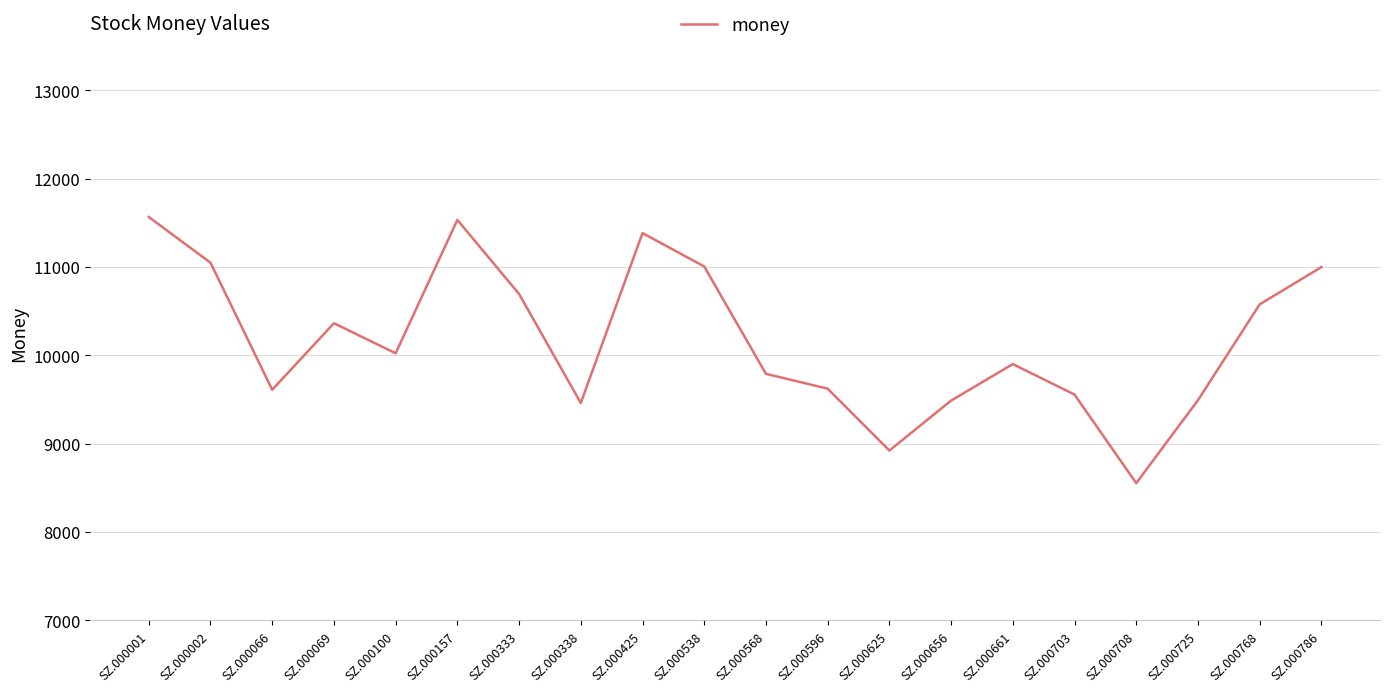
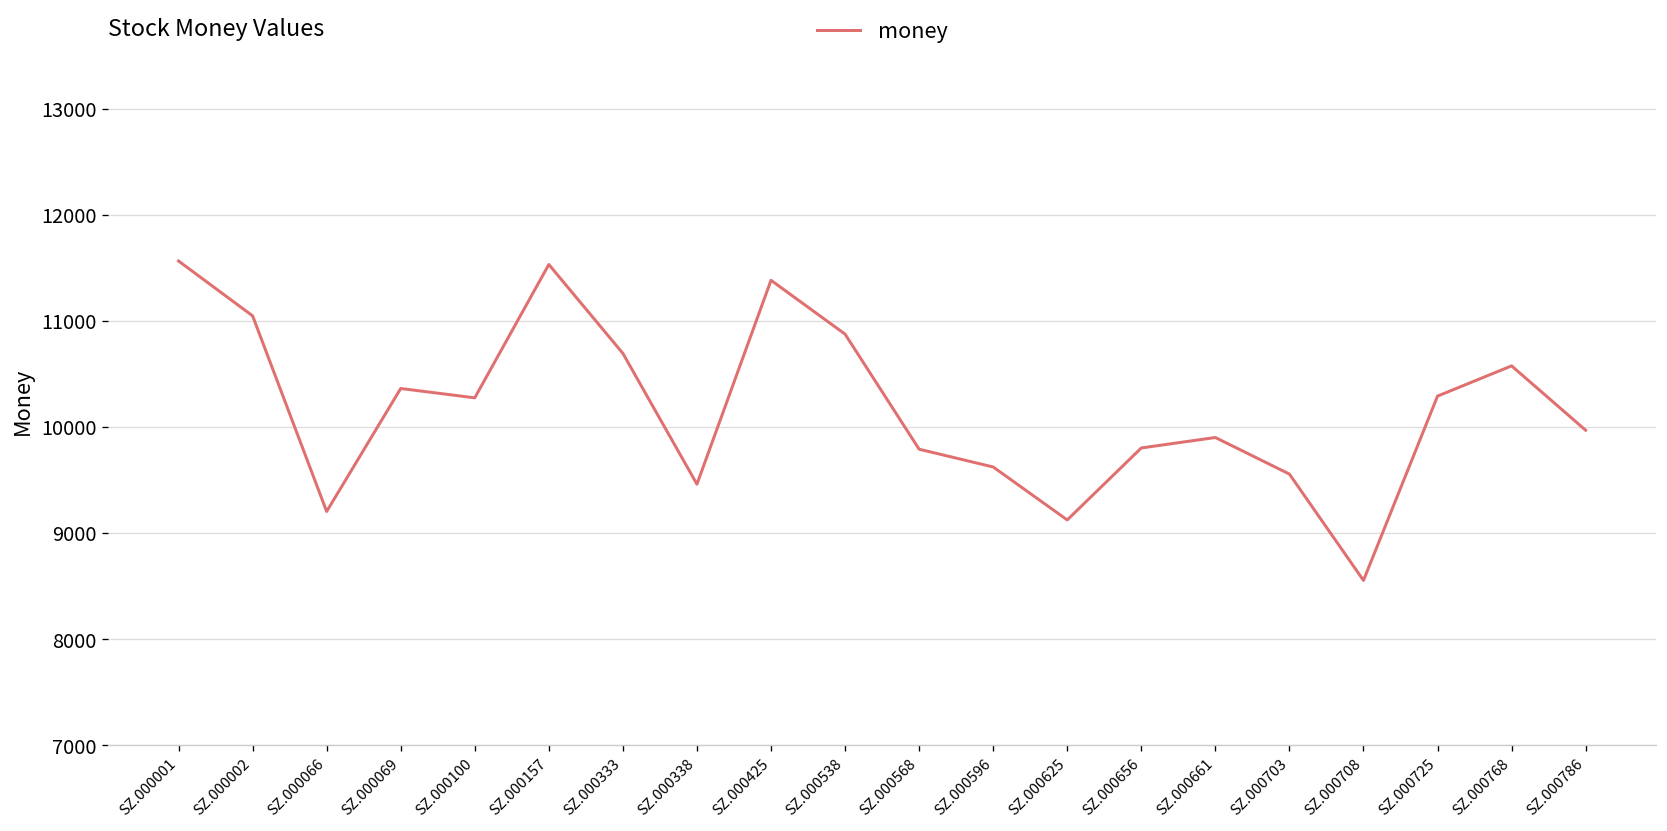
SZ.000066: 9600 -> 9200
SZ.000100: 10000 -> 10300
SZ.000538: 11000 -> 10900
SZ.000625: 8900 -> 9100
SZ.000656: 9500 -> 9800
SZ.000725: 9500 -> 10300
SZ.000786: 11000 -> 10000
